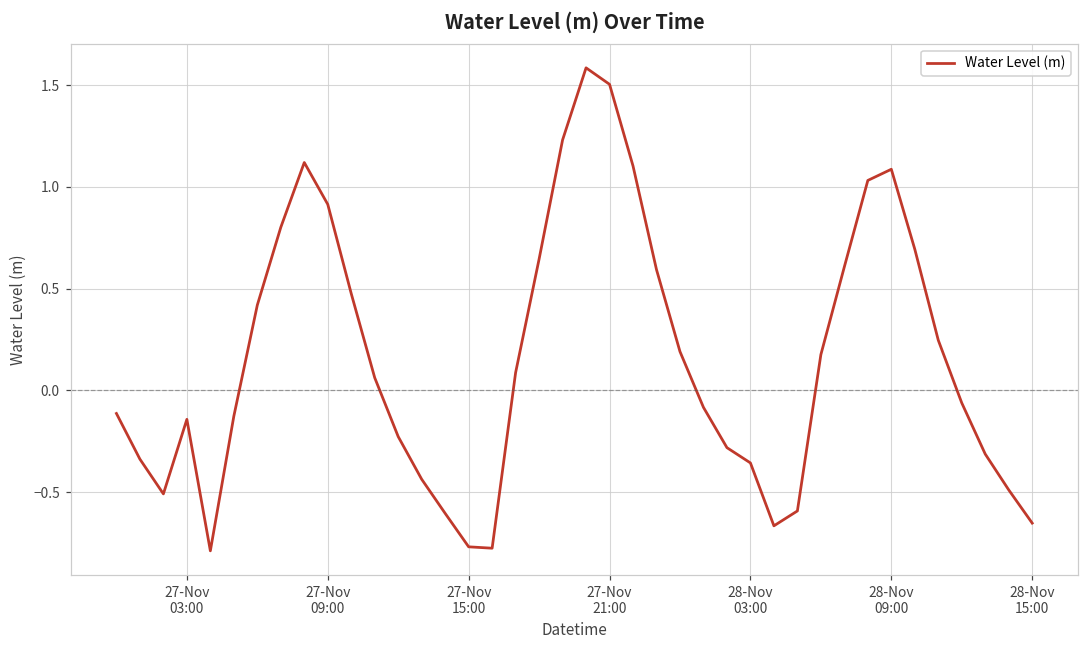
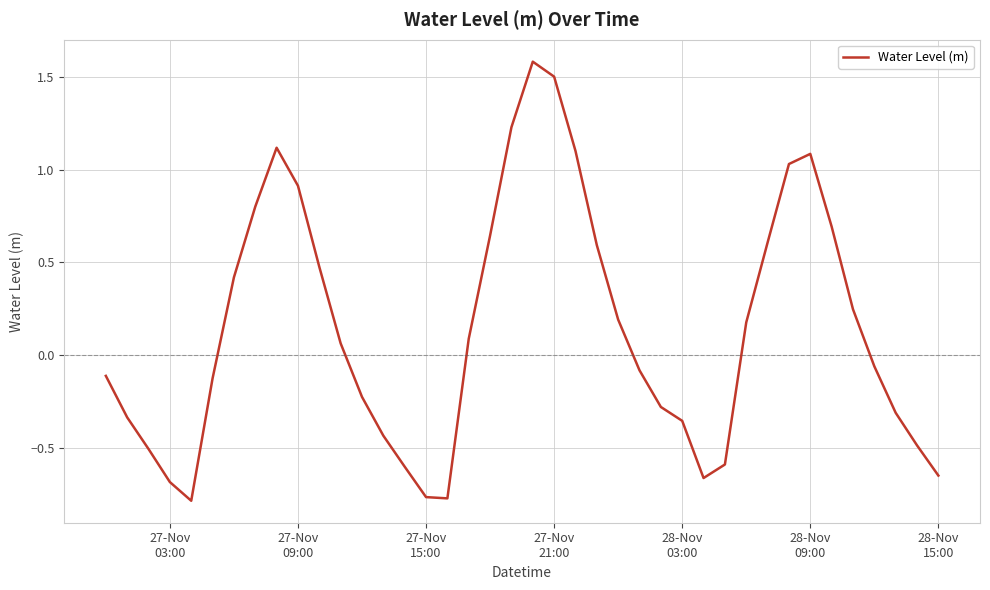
27-Nov 03:00: -0.14 -> -0.69
